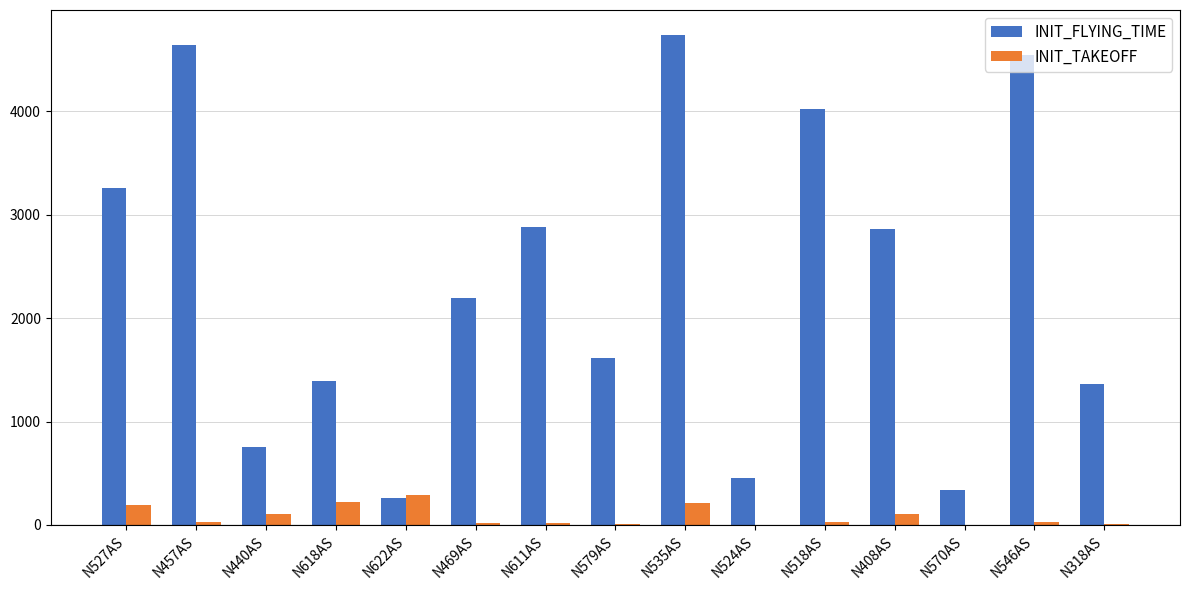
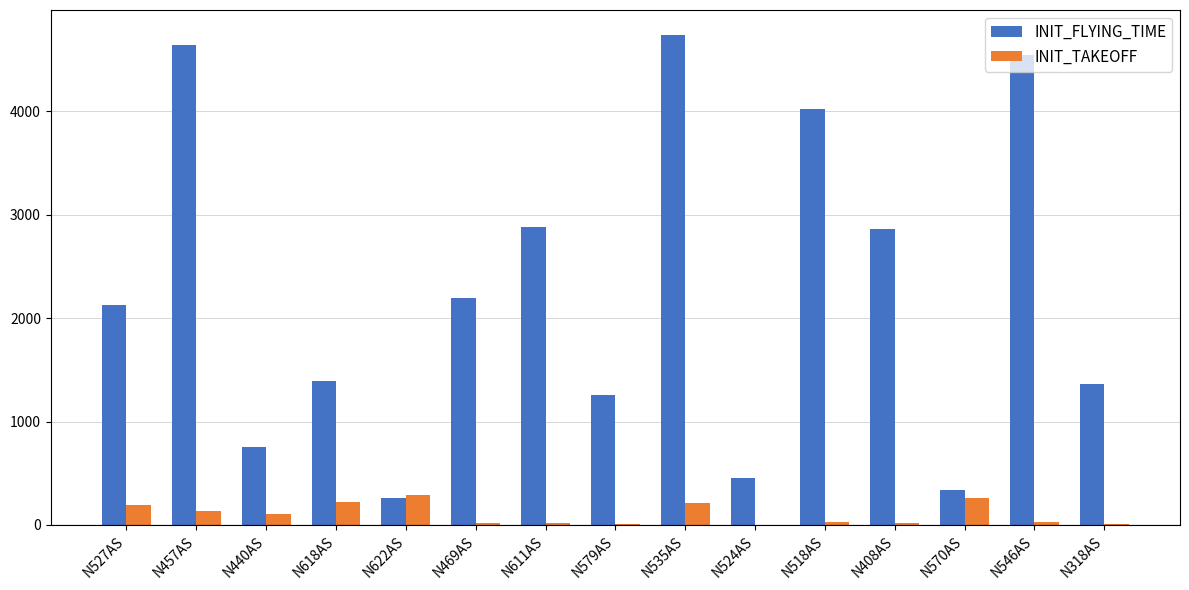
INIT_FLYING_TIME, N527AS: 3260 -> 2130
INIT_TAKEOFF, N457AS: 30 -> 130
INIT_FLYING_TIME, N579AS: 1620 -> 1250
INIT_TAKEOFF, N408AS: 100 -> 20
INIT_TAKEOFF, N570AS: 0 -> 260
